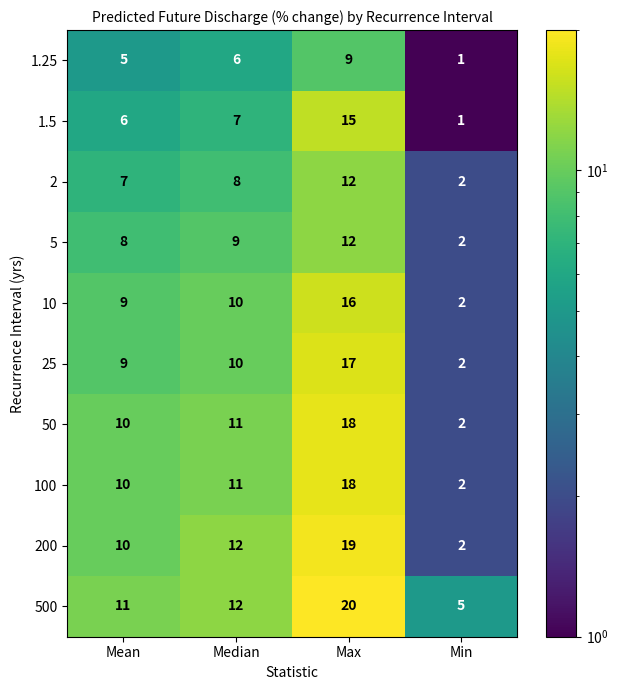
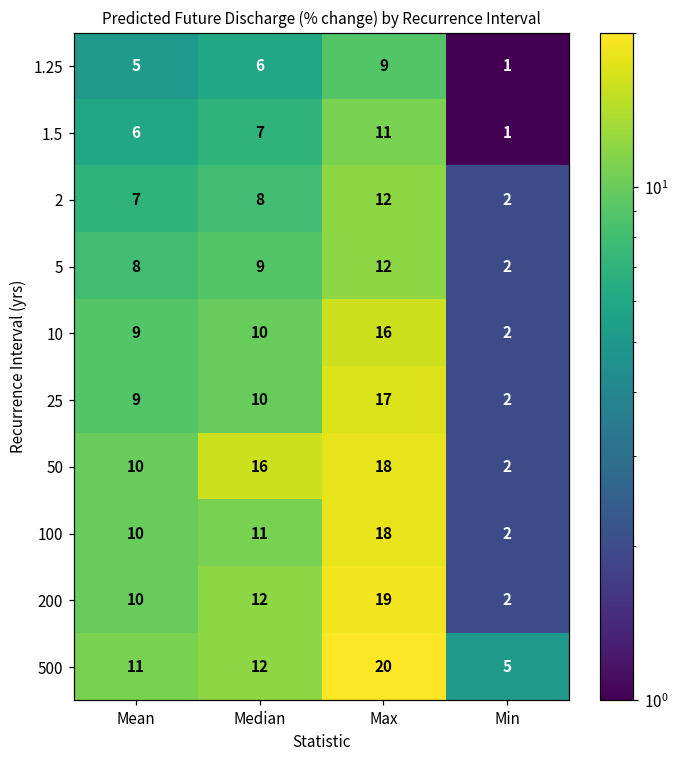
1.5, Max: 15 -> 11
50, Median: 11 -> 16
